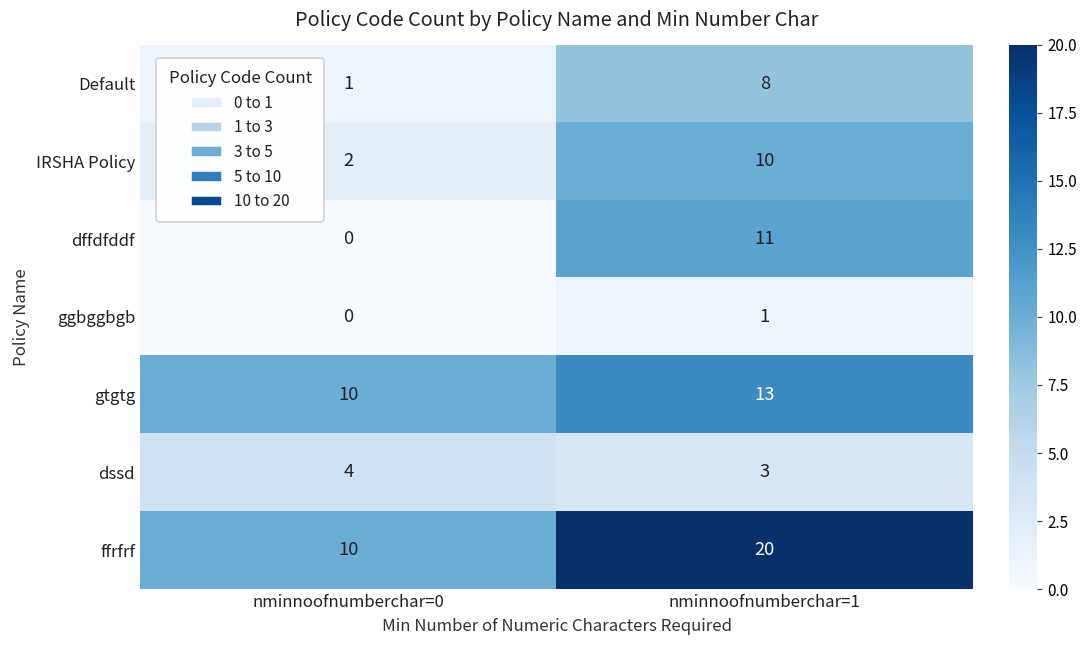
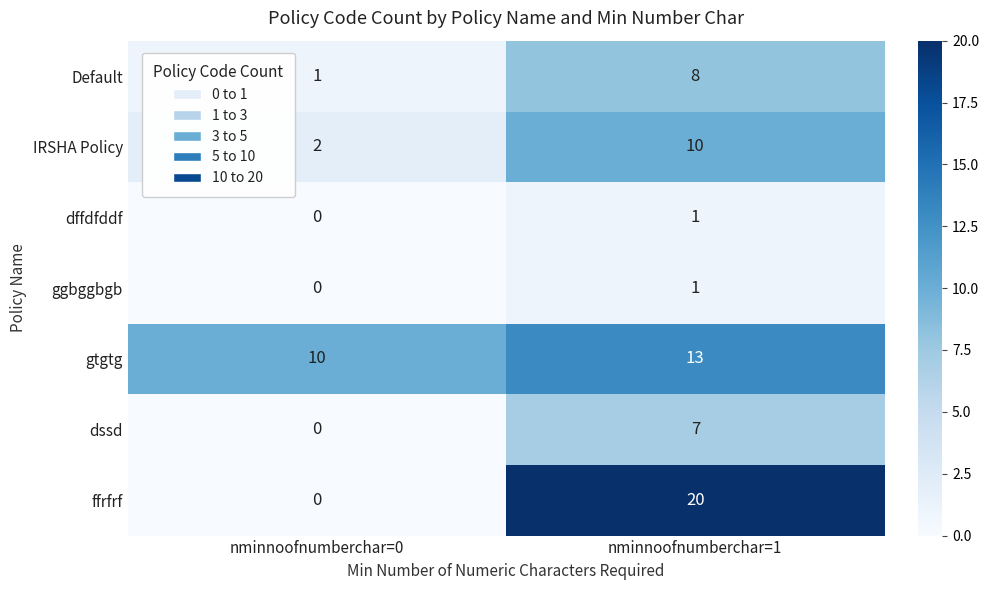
dffdfddf, nminnoofnumberchar=1: 11 -> 1
dssd, nminnoofnumberchar=0: 4 -> 0
dssd, nminnoofnumberchar=1: 3 -> 7
ffrfrf, nminnoofnumberchar=0: 10 -> 0
